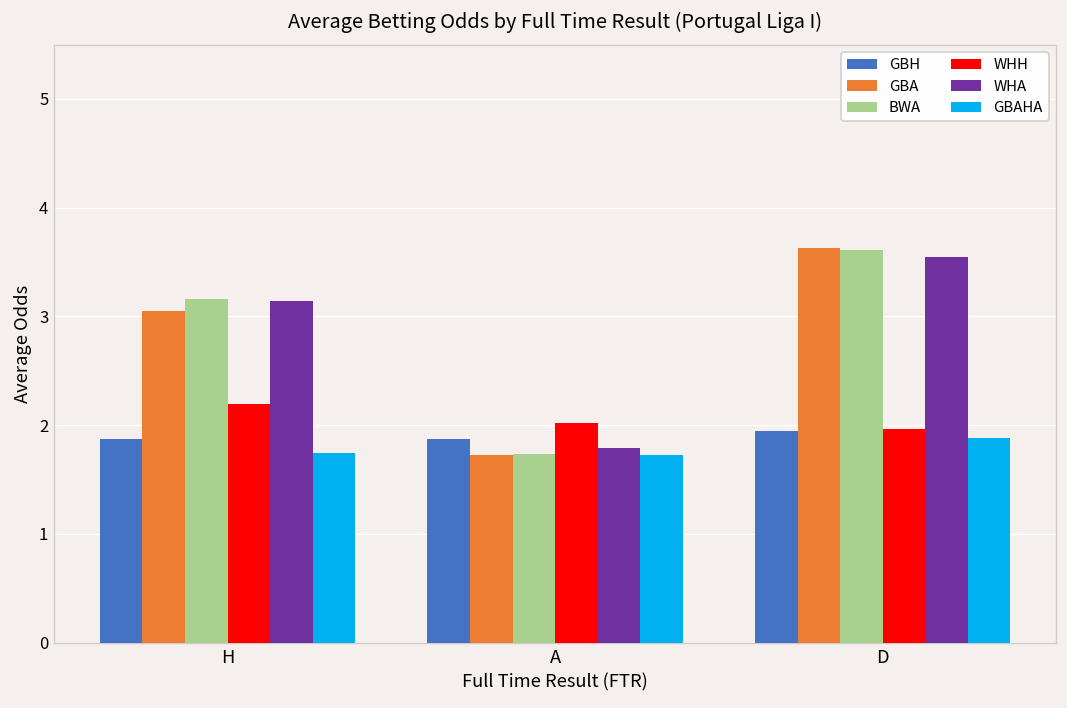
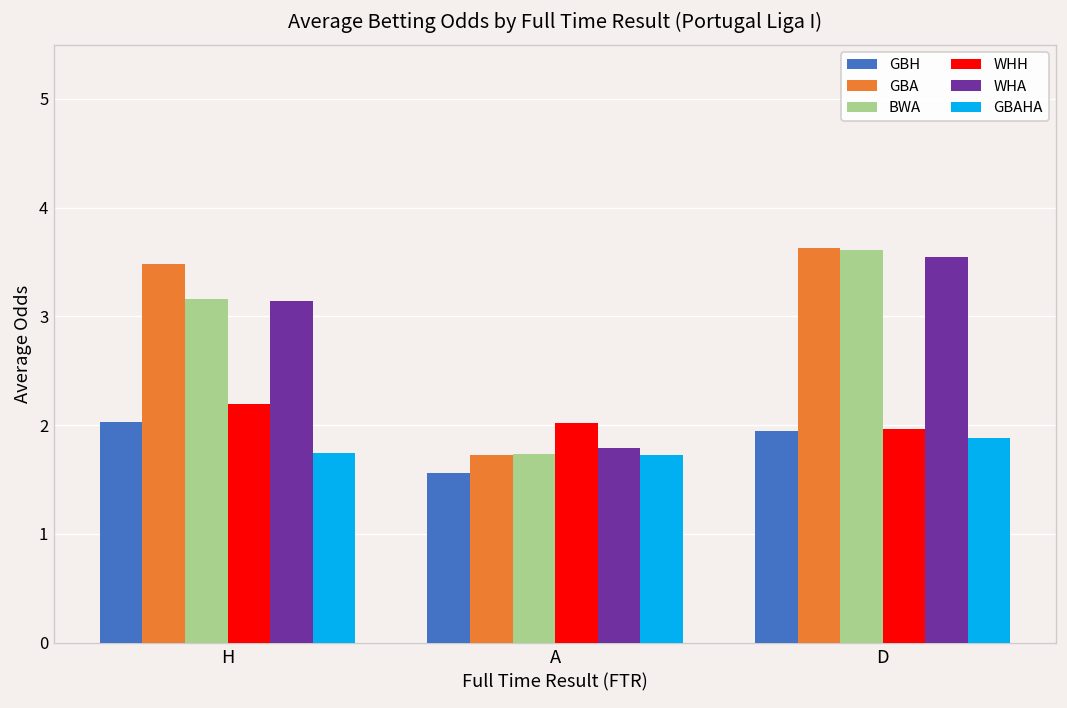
GBH, H: 1.9 -> 2.0
GBA, H: 3.1 -> 3.5
GBH, A: 1.9 -> 1.6
